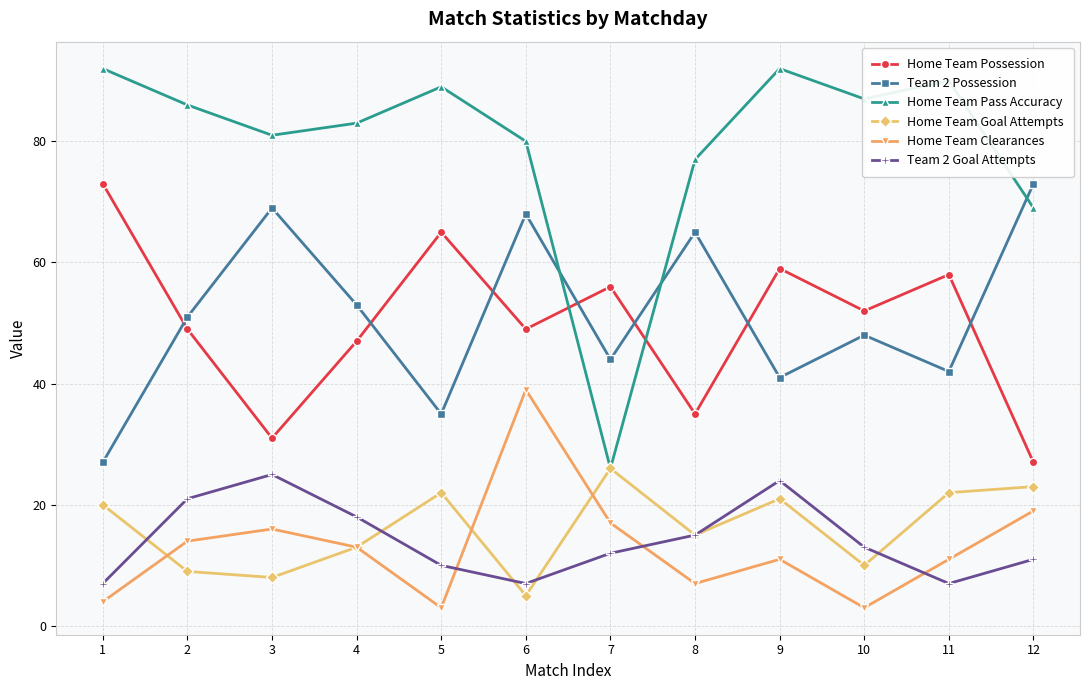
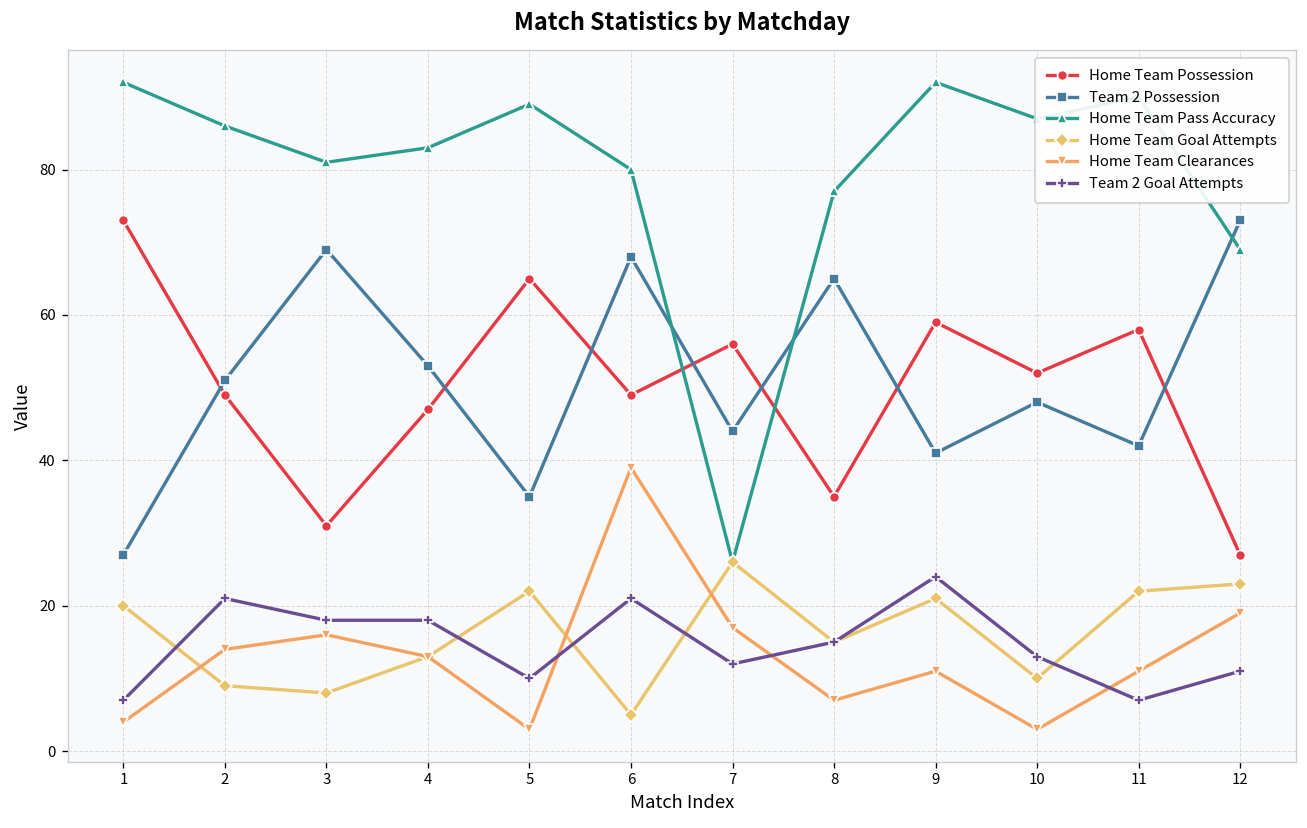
Team 2 Goal Attempts, 3: 25 -> 18
Team 2 Goal Attempts, 6: 7 -> 21
